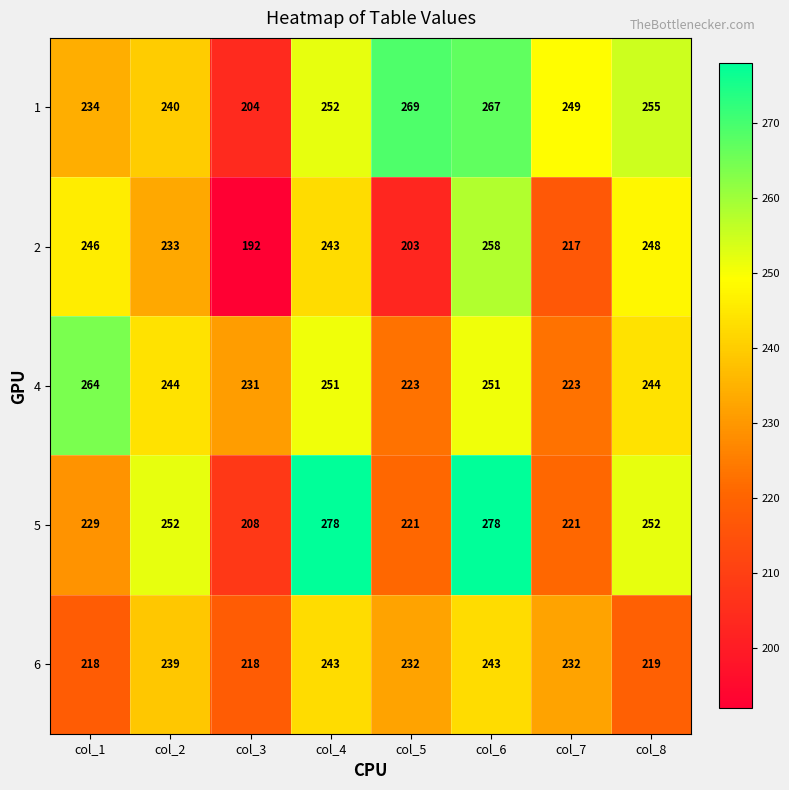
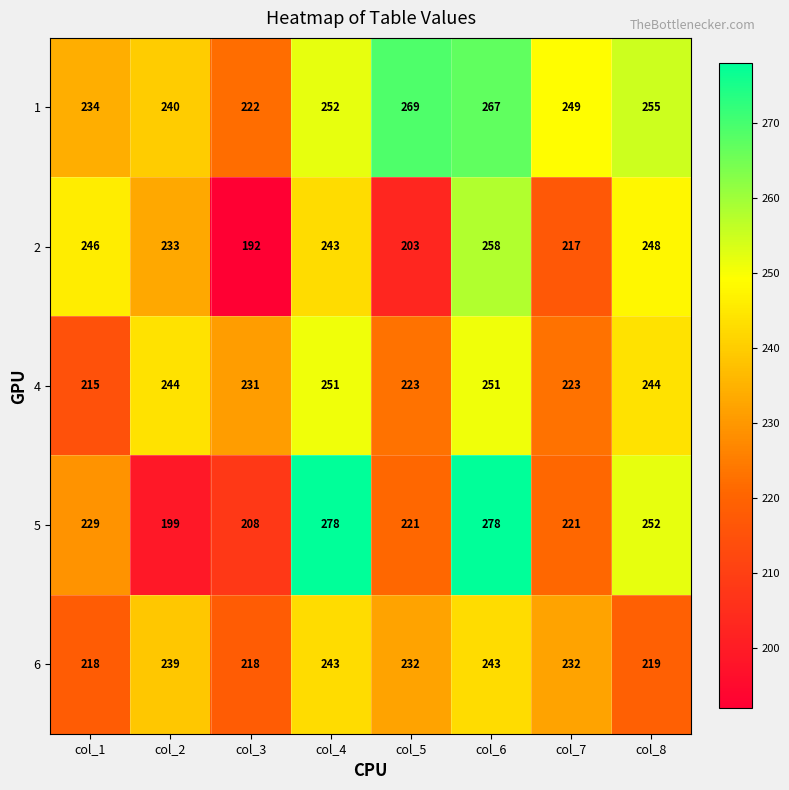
1, col_3: 204 -> 222
4, col_1: 264 -> 215
5, col_2: 252 -> 199
